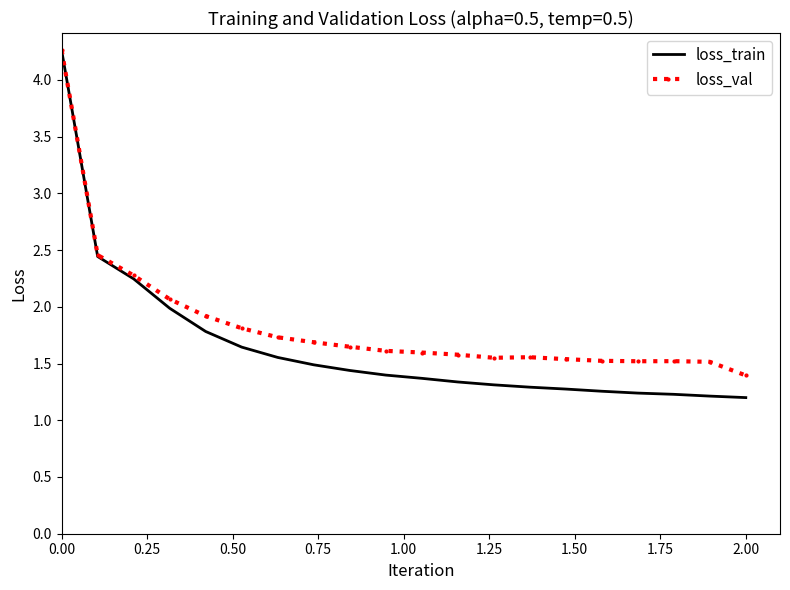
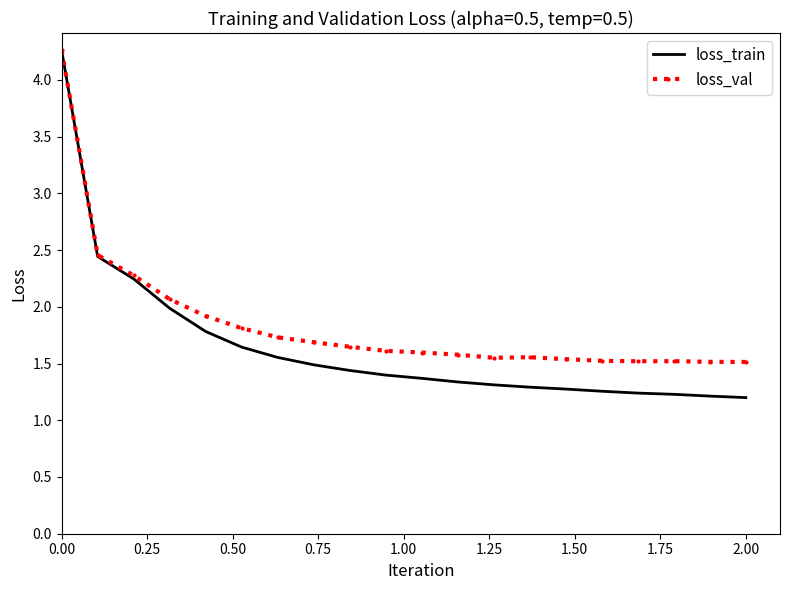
loss_val, 2.00: 1.39 -> 1.51
